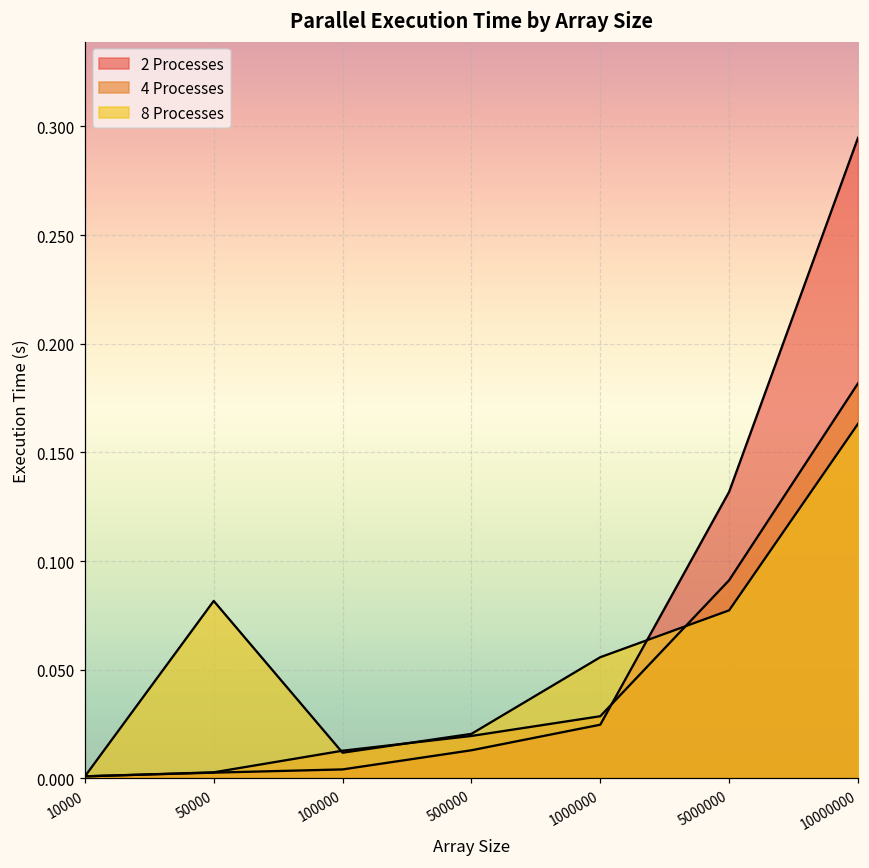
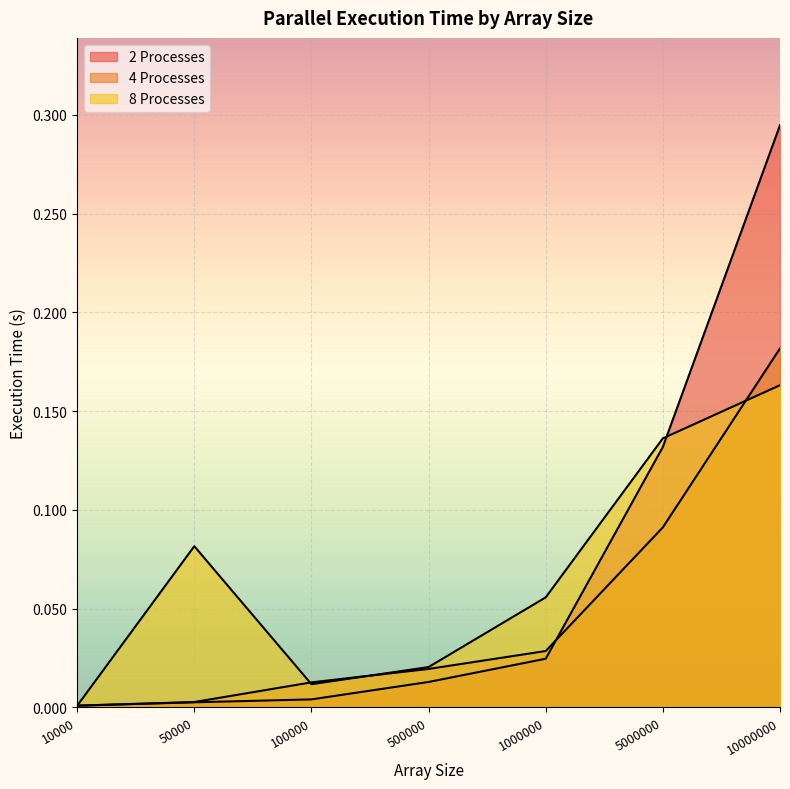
8 Processes, 5000000: 0.077 -> 0.136
